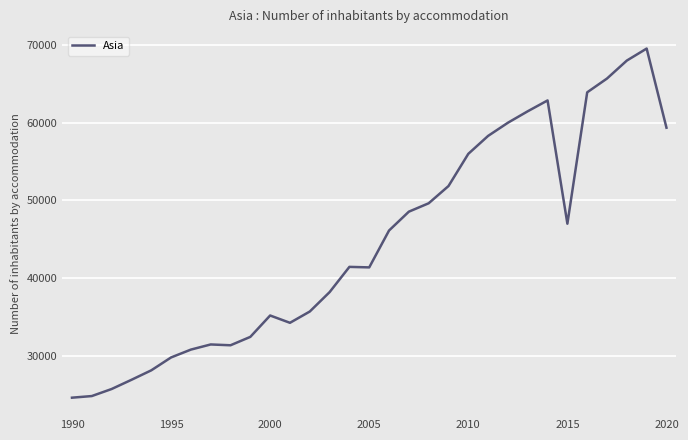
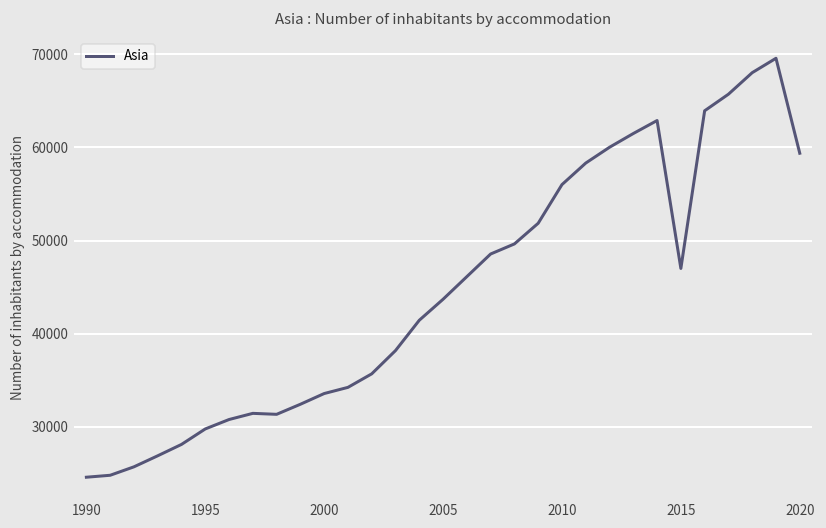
2000: 35000 -> 34000
2005: 41000 -> 44000
